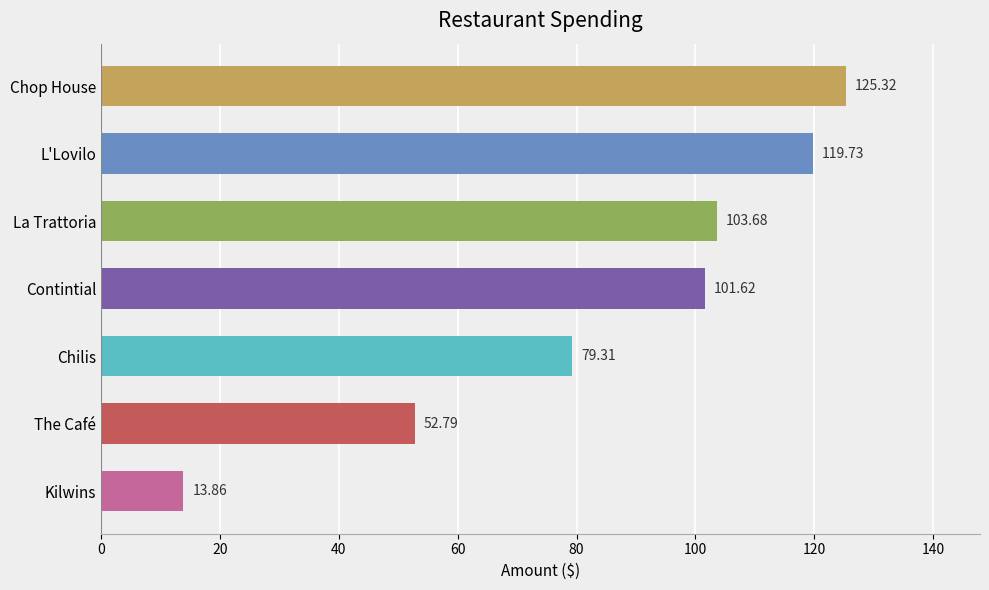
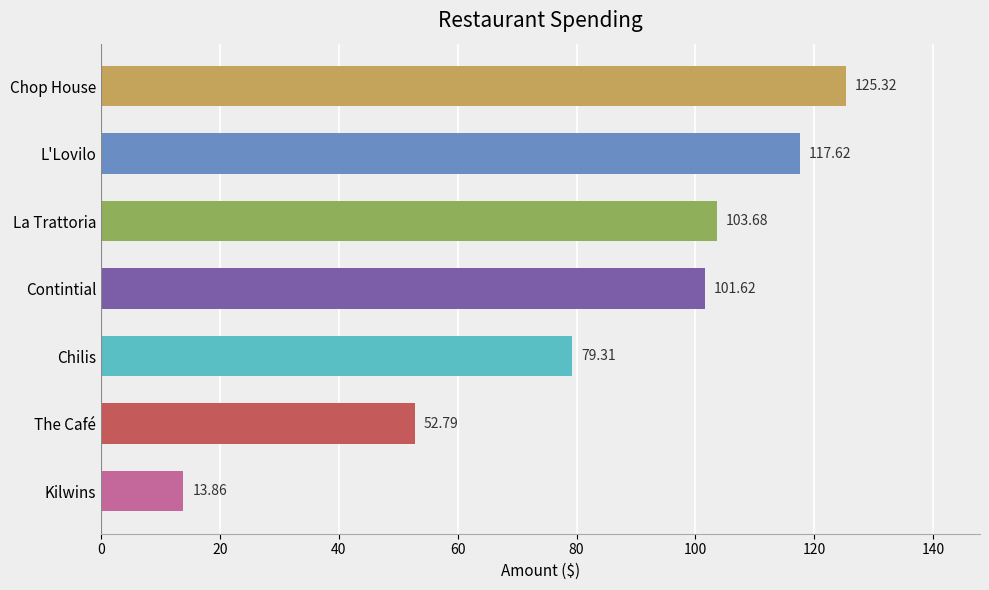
L'Lovilo: 119.73 -> 117.62
